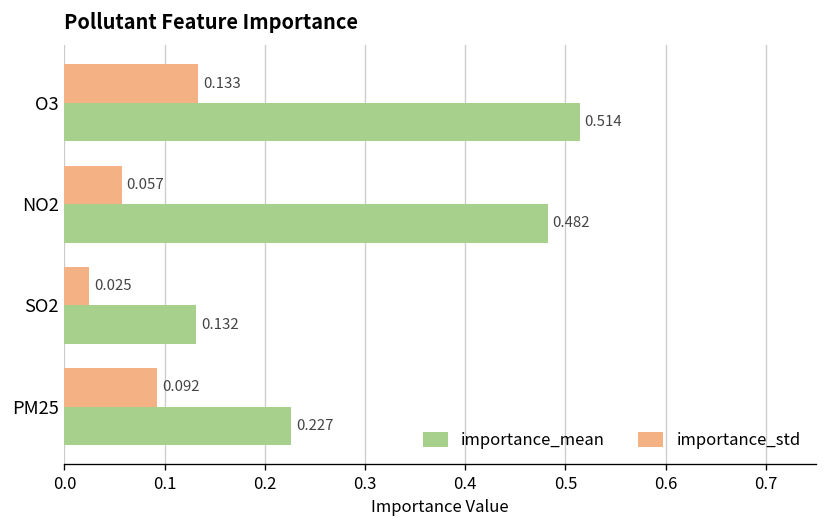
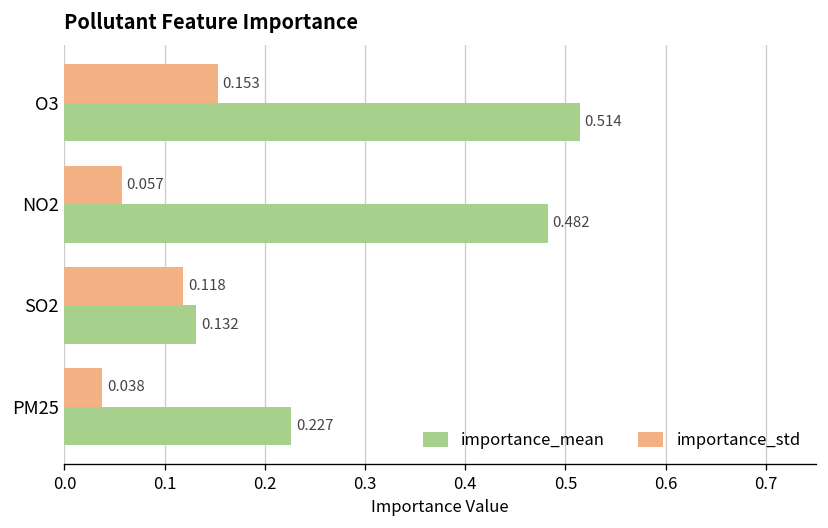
importance_std, O3: 0.133 -> 0.153
importance_std, SO2: 0.025 -> 0.118
importance_std, PM25: 0.092 -> 0.038
